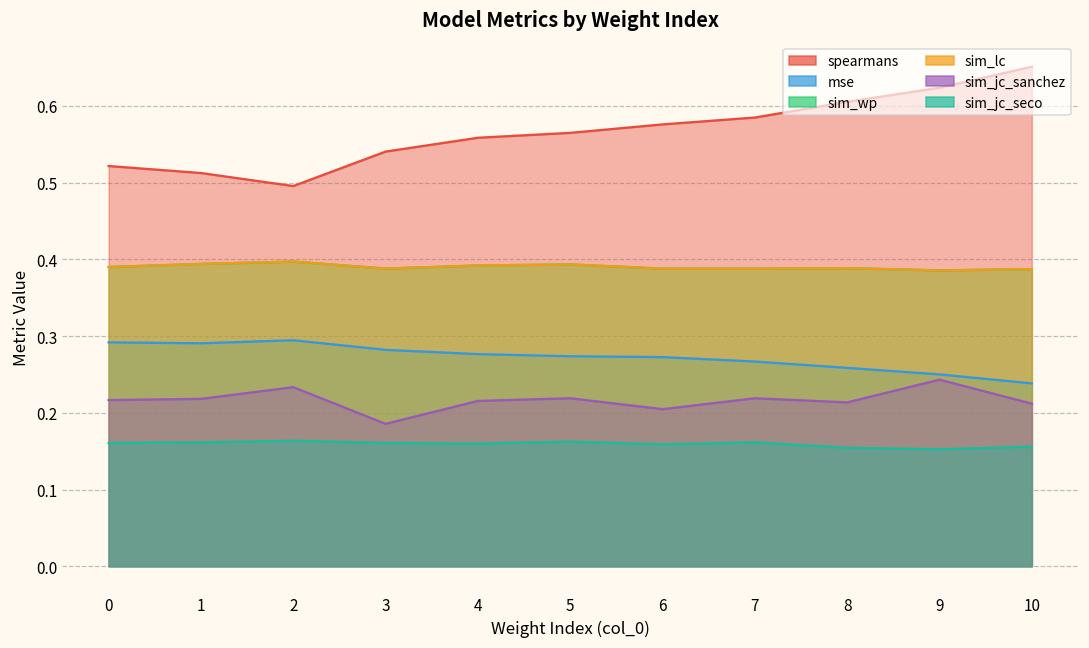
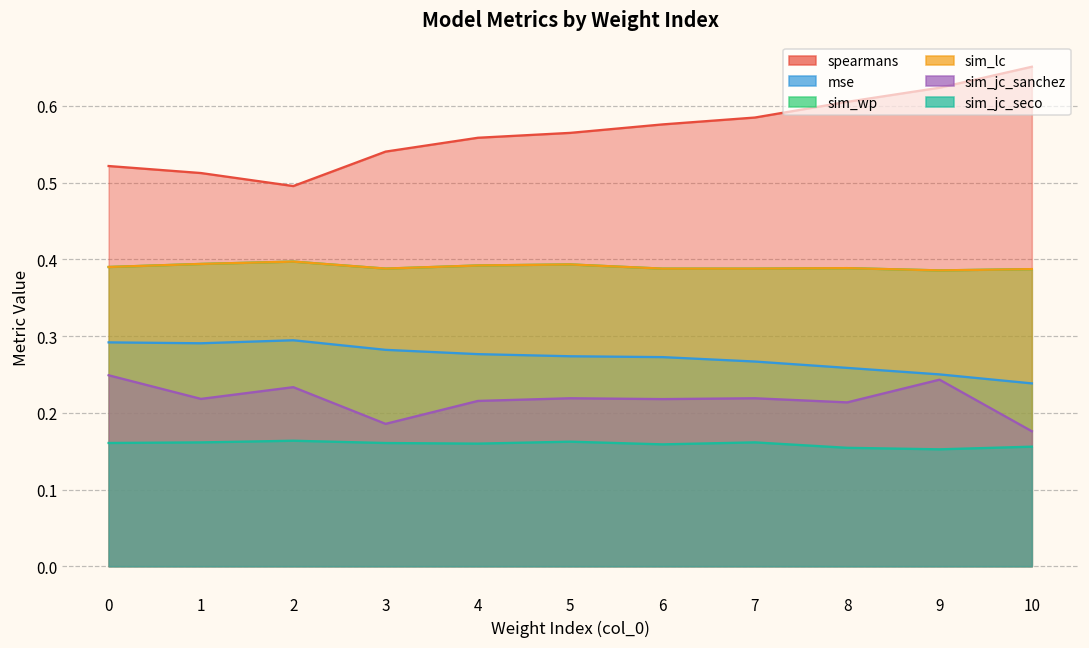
sim_jc_sanchez, 0: 0.22 -> 0.25
sim_jc_sanchez, 6: 0.20 -> 0.22
sim_jc_sanchez, 10: 0.21 -> 0.18
